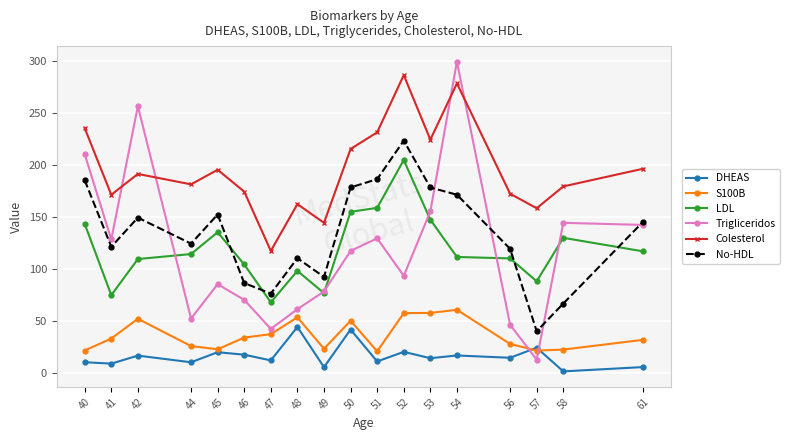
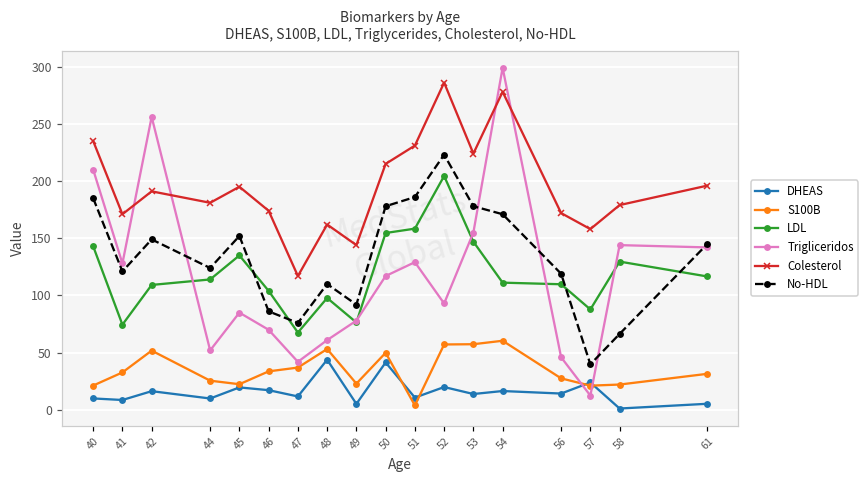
S100B, 51: 21 -> 4
